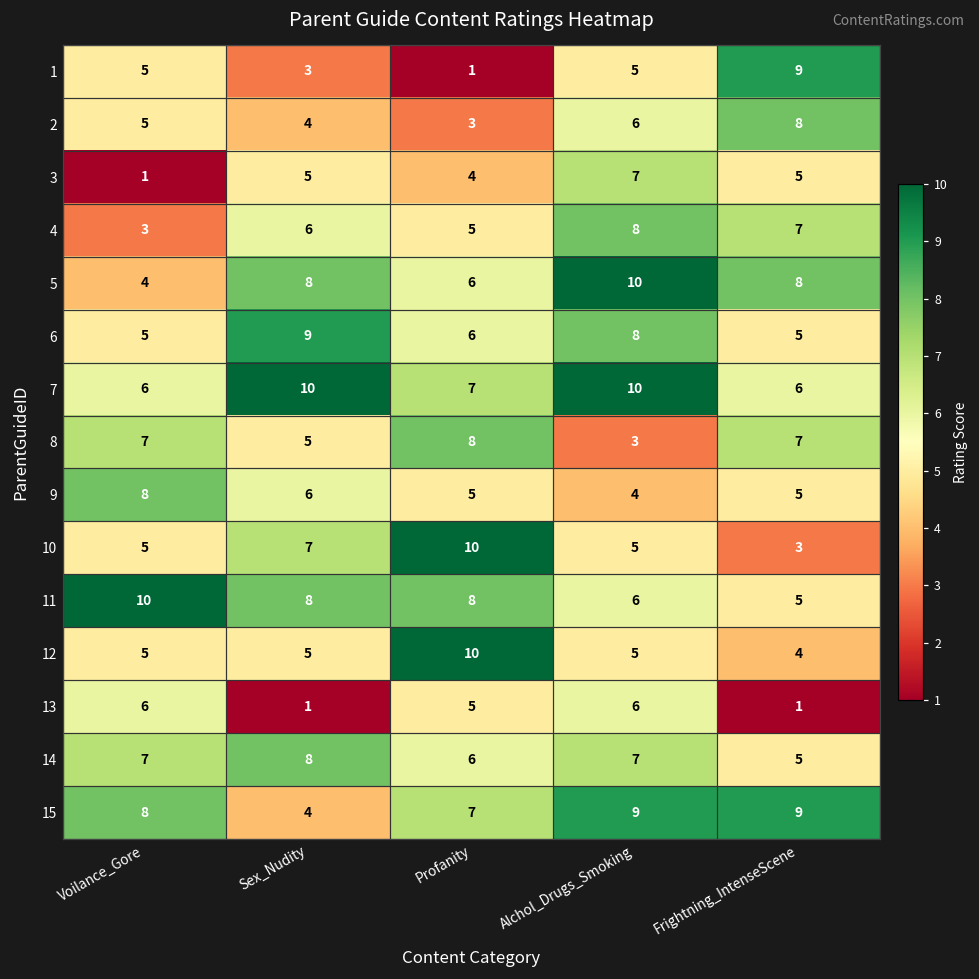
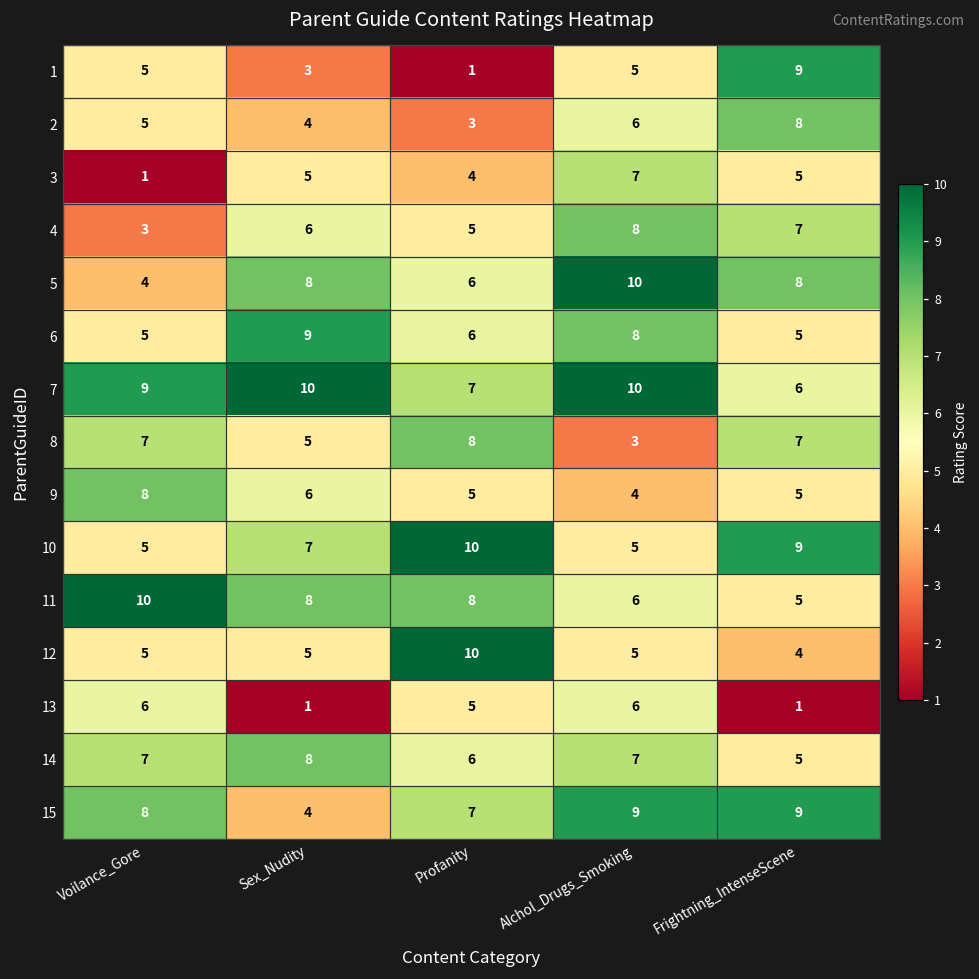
7, Voilance_Gore: 6 -> 9
10, Frightning_IntenseScene: 3 -> 9
